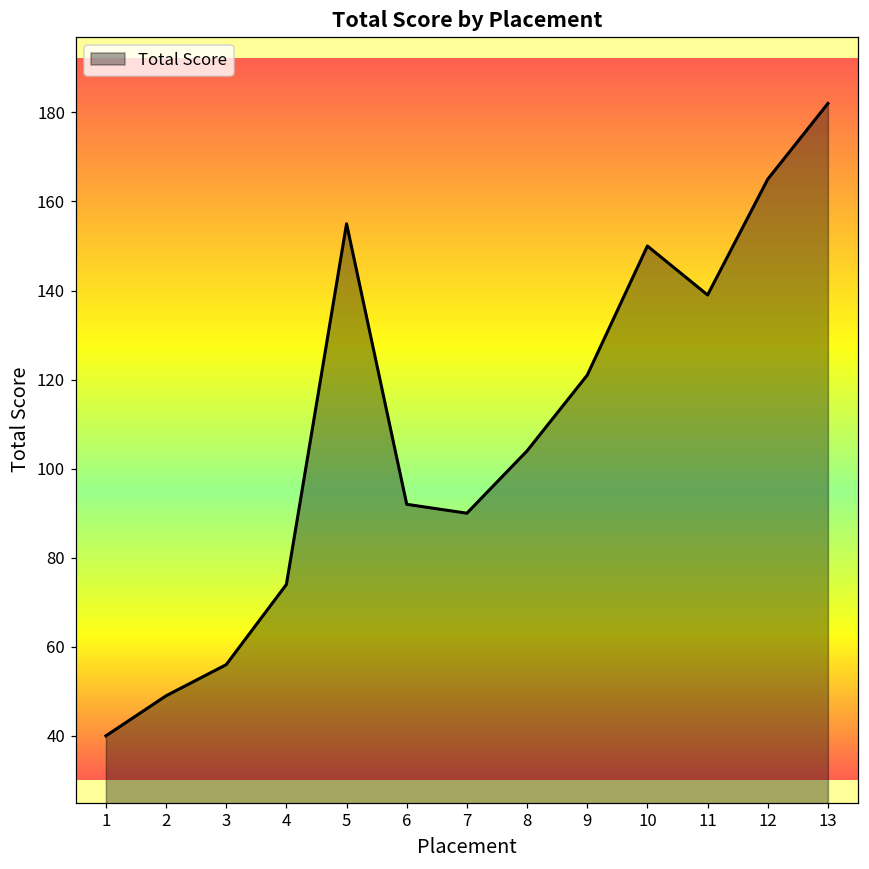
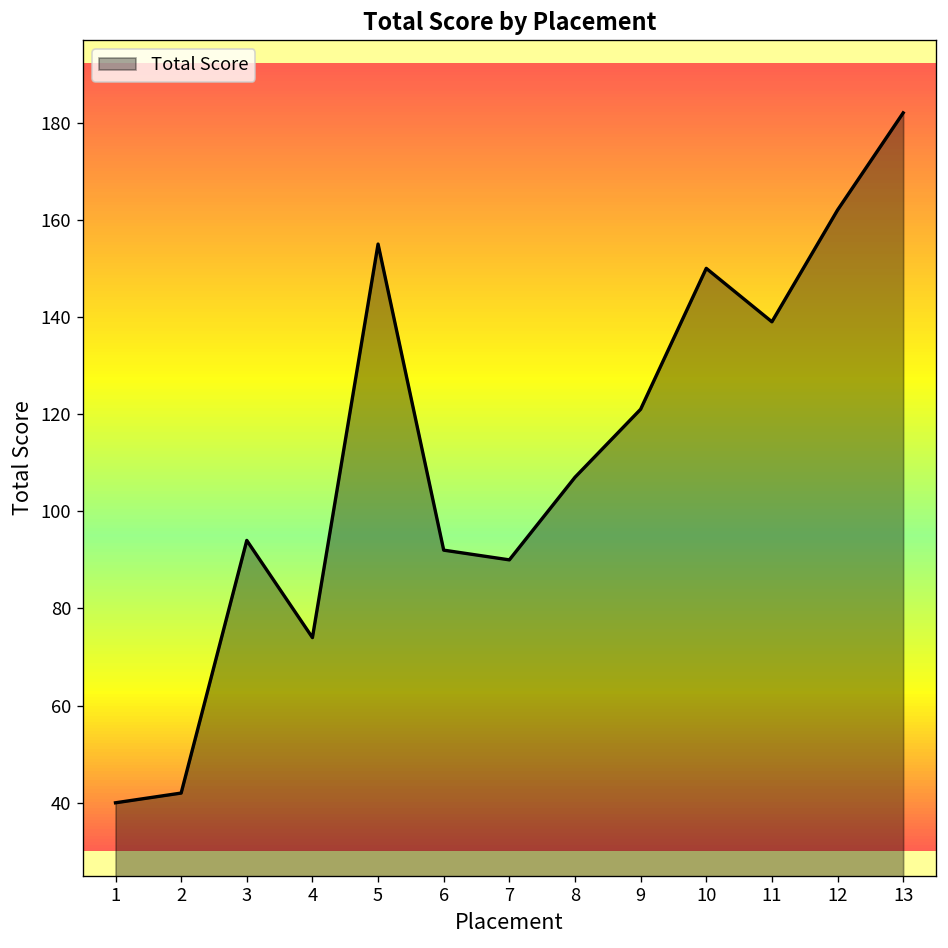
2: 49 -> 42
3: 56 -> 94
8: 104 -> 107
12: 165 -> 162
